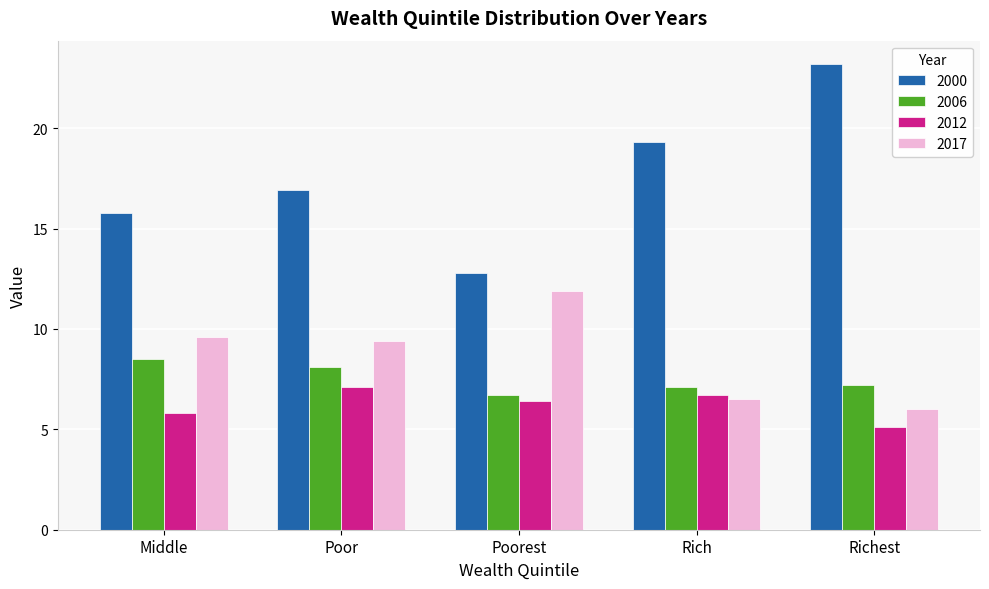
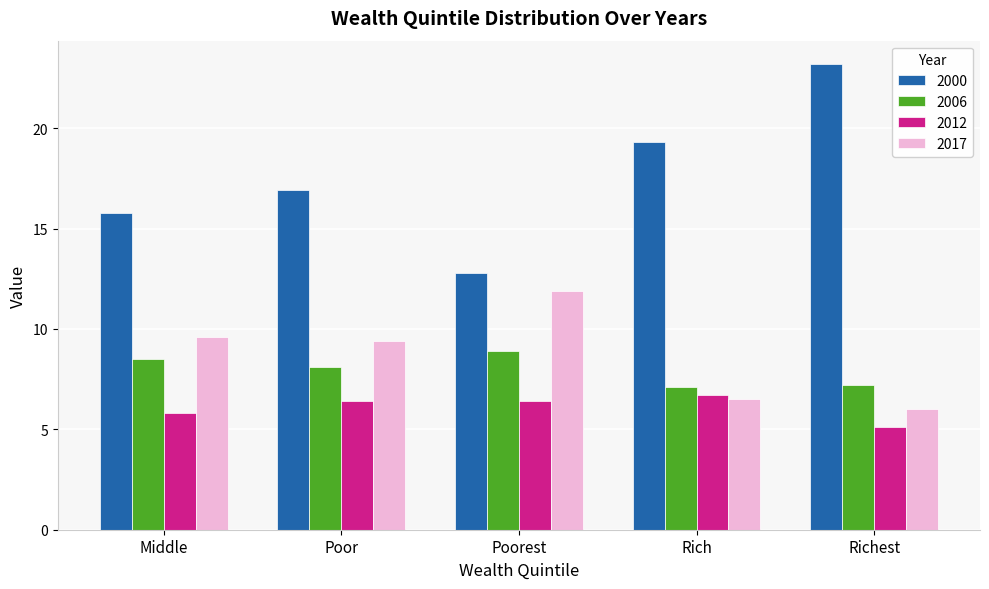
2012, Poor: 7.1 -> 6.4
2006, Poorest: 6.7 -> 8.9
